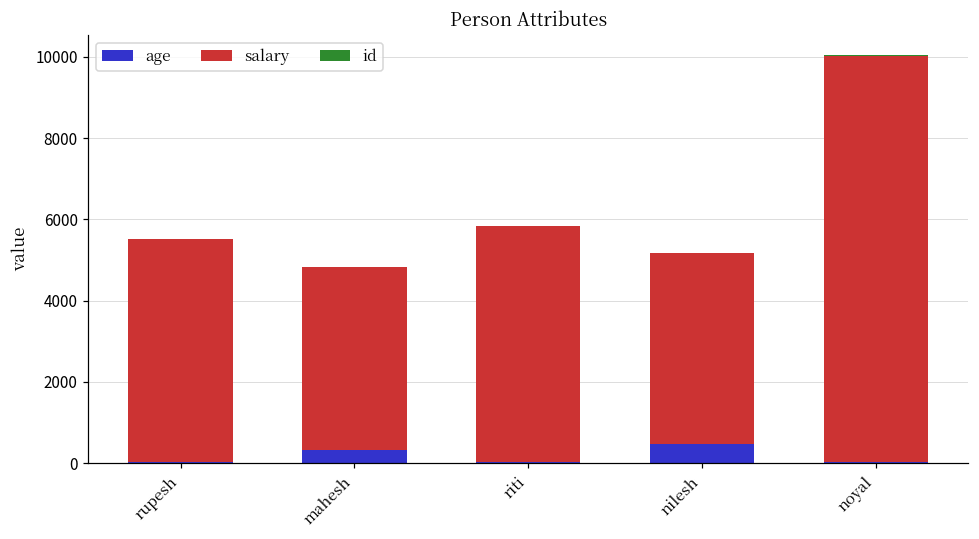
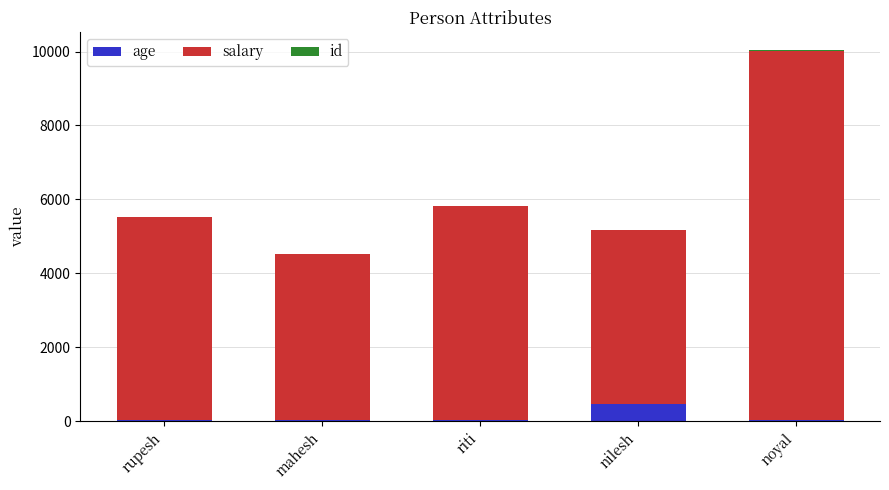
age, mahesh: 300 -> 0
